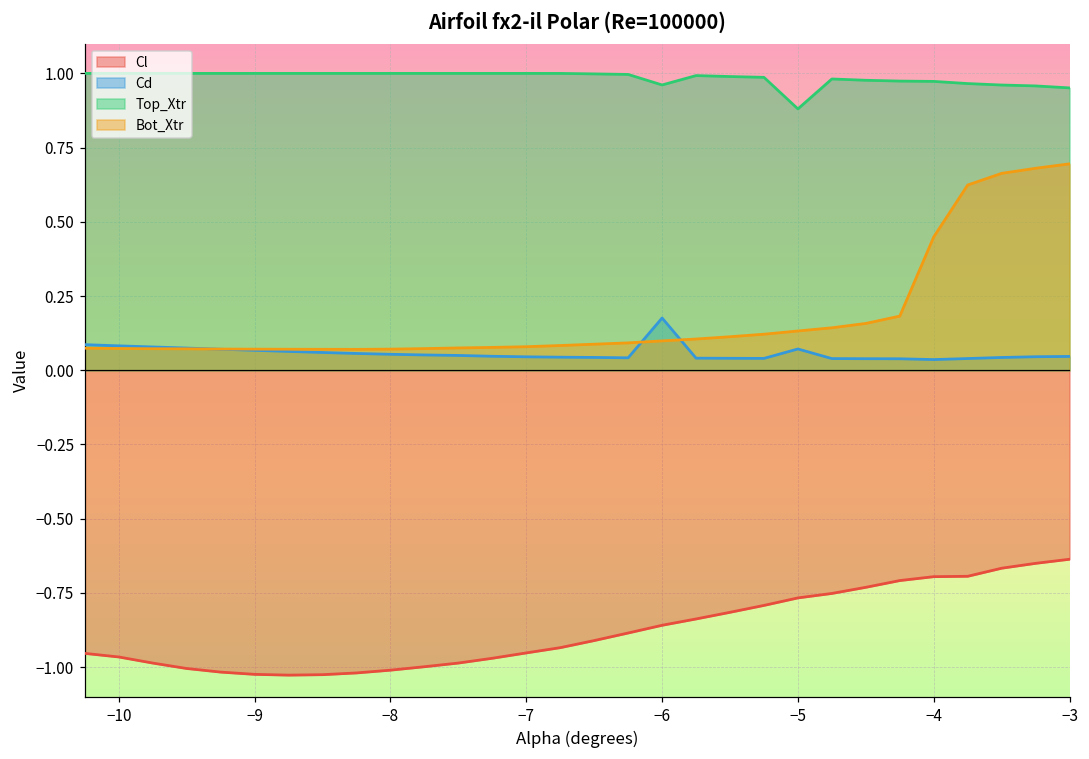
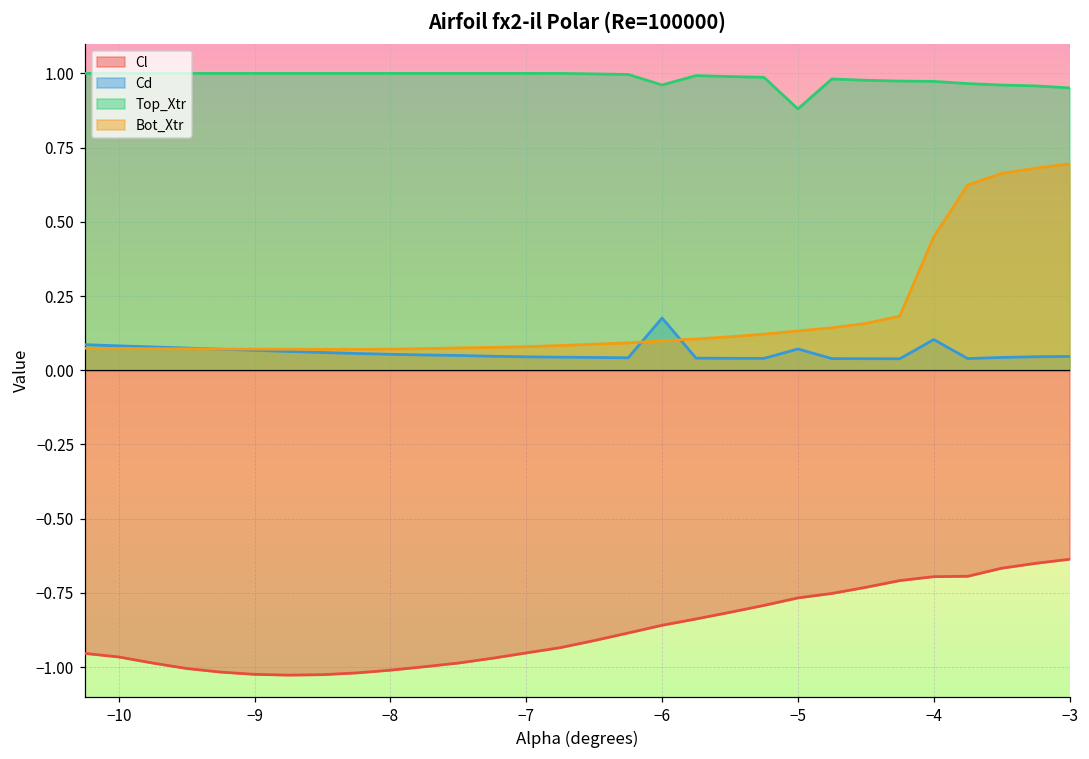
Cd, −4: 0.04 -> 0.10
